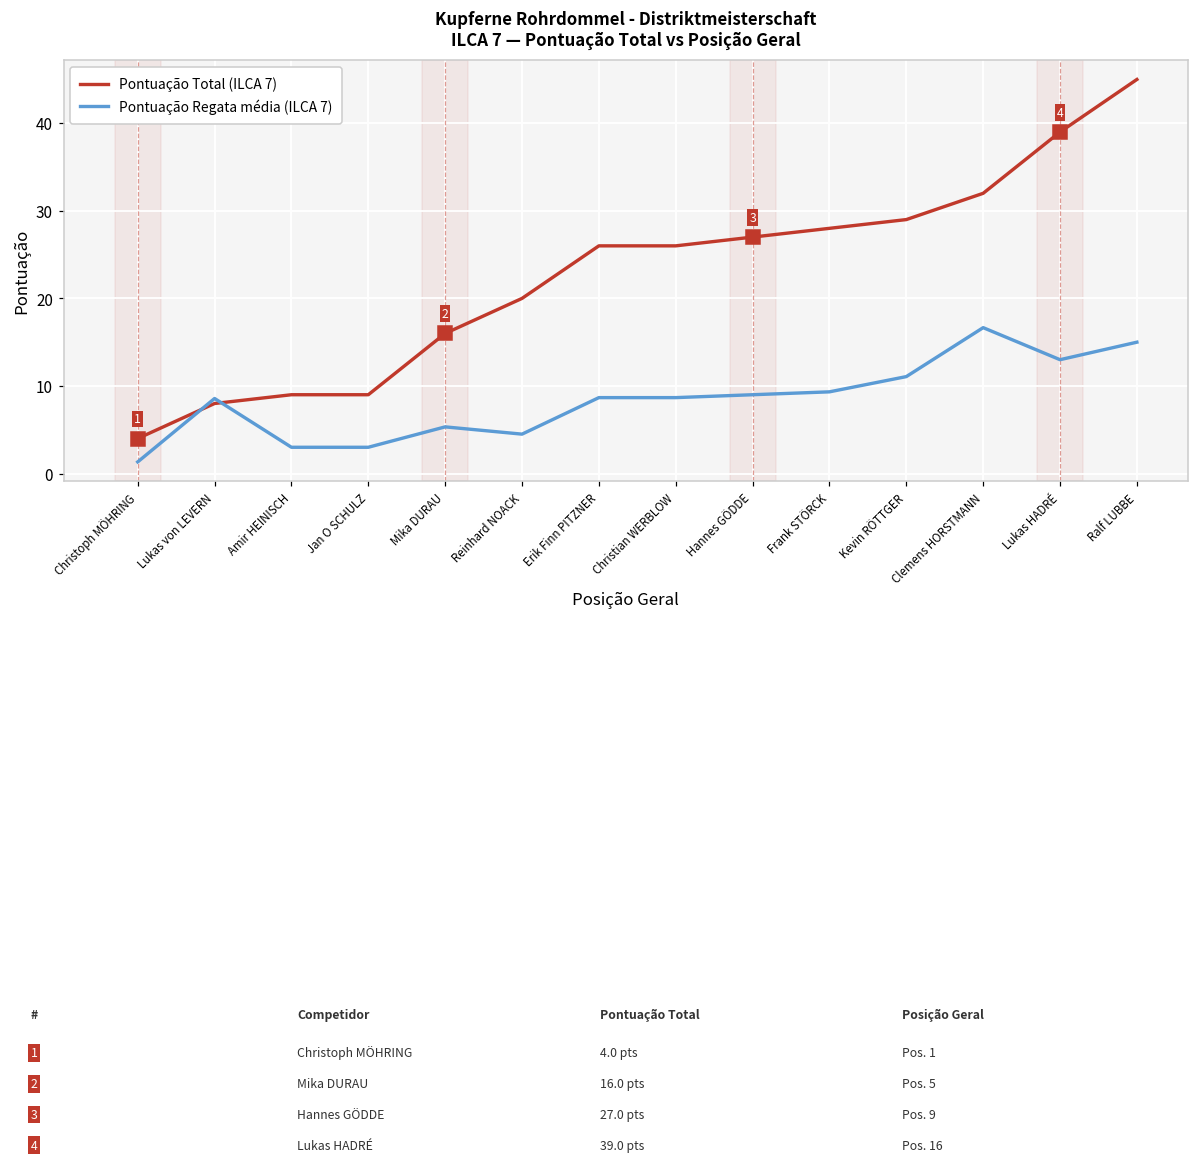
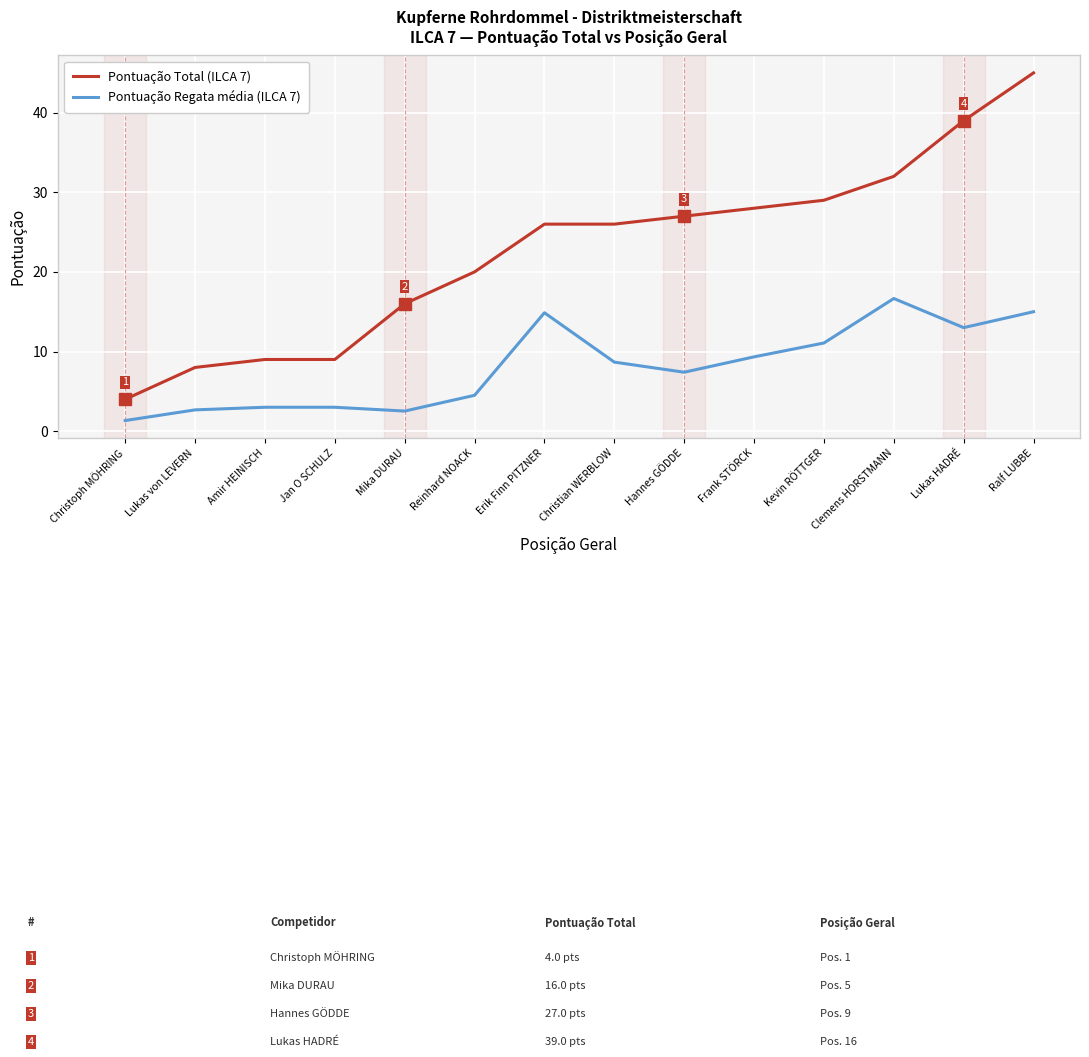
Pontuação Regata média (ILCA 7), Lukas von LEVERN: 9 -> 3
Pontuação Regata média (ILCA 7), Mika DURAU: 5 -> 3
Pontuação Regata média (ILCA 7), Erik Finn PITZNER: 9 -> 15
Pontuação Regata média (ILCA 7), Hannes GÖDDE: 9 -> 7
